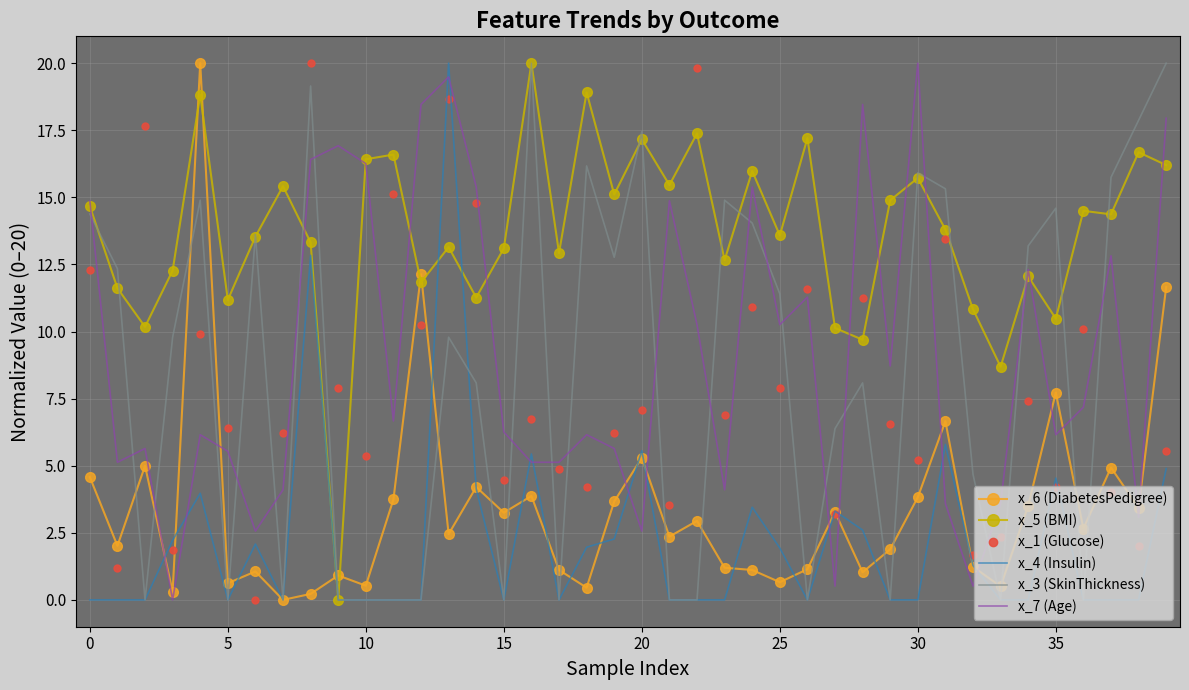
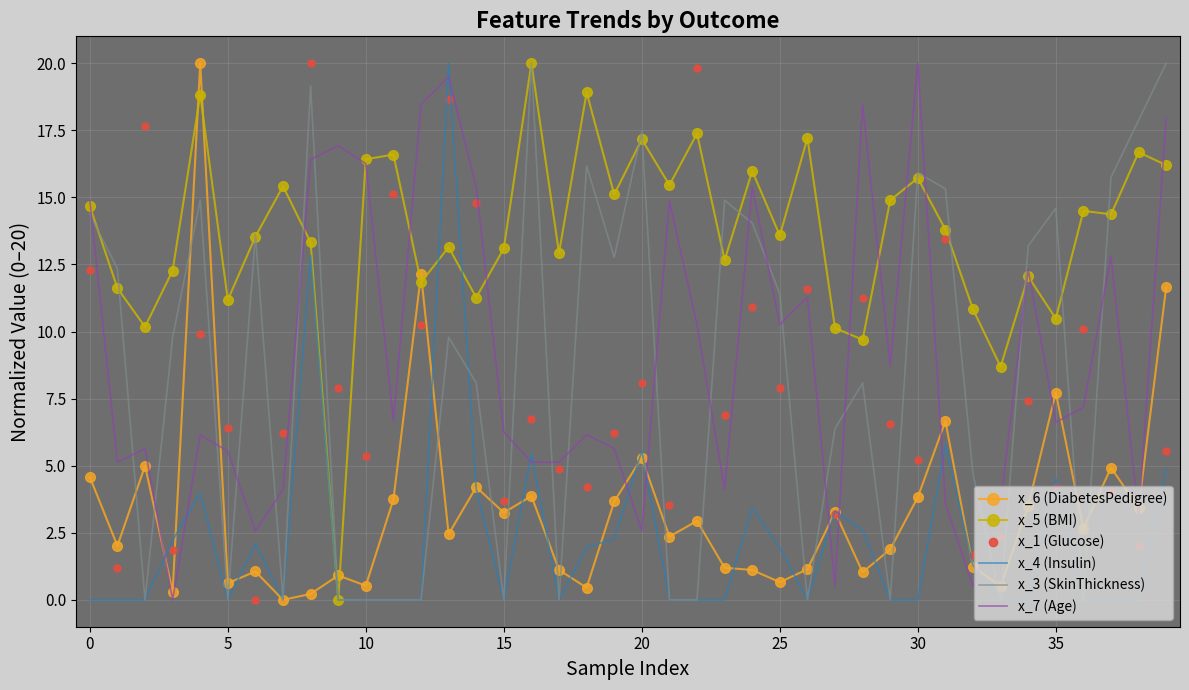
x_1 (Glucose), 15: 4.5 -> 3.7
x_1 (Glucose), 20: 7.1 -> 8.1
x_7 (Age), 35: 6.2 -> 6.6
